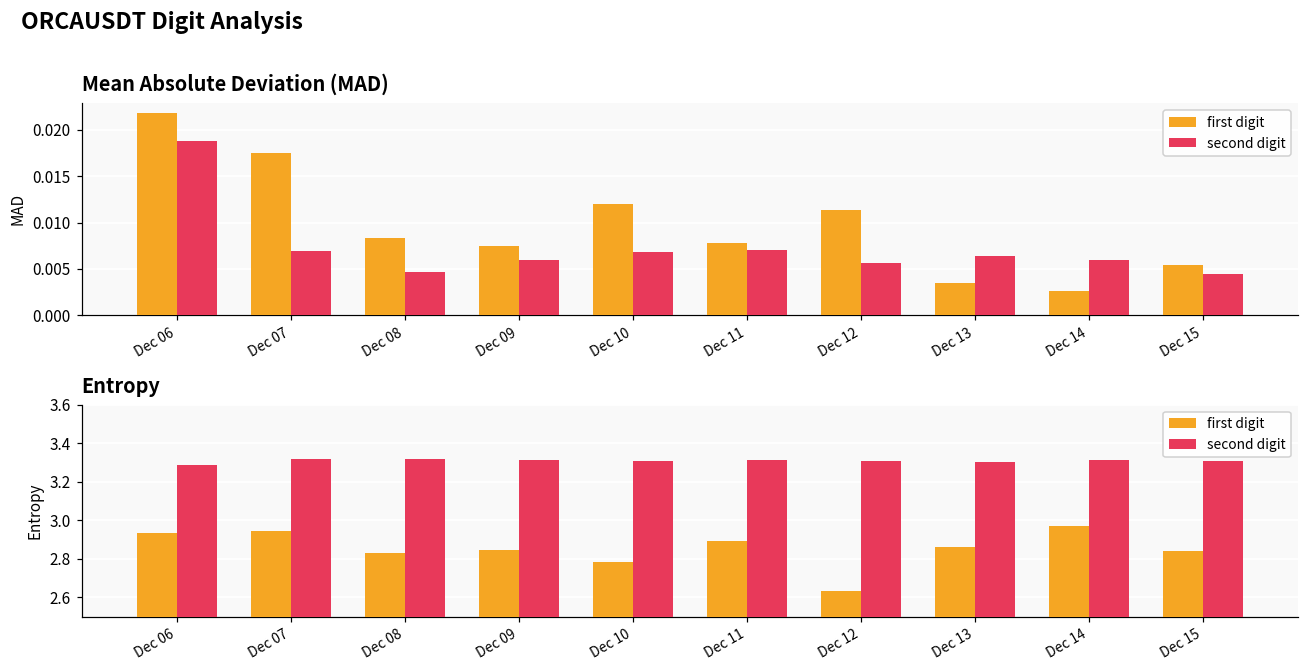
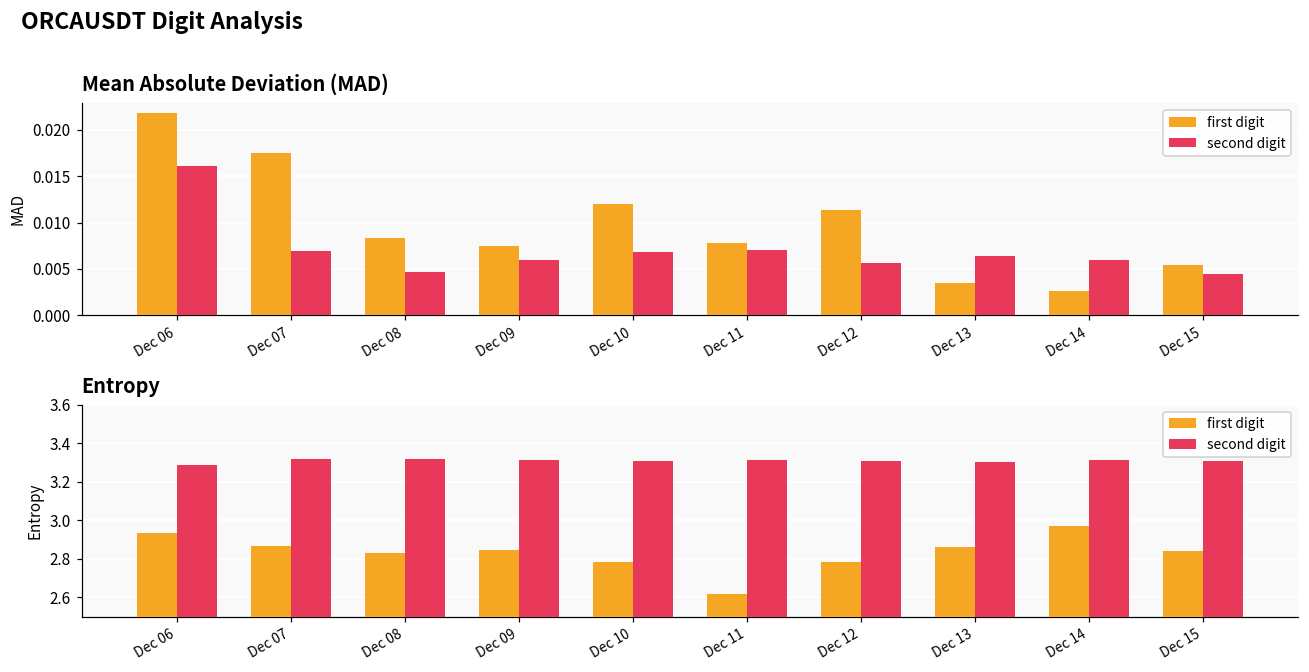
Mean Absolute Deviation (MAD), second digit, Dec 06: 0.019 -> 0.016
Entropy, first digit, Dec 07: 2.94 -> 2.87
Entropy, first digit, Dec 11: 2.89 -> 2.62
Entropy, first digit, Dec 12: 2.64 -> 2.79
